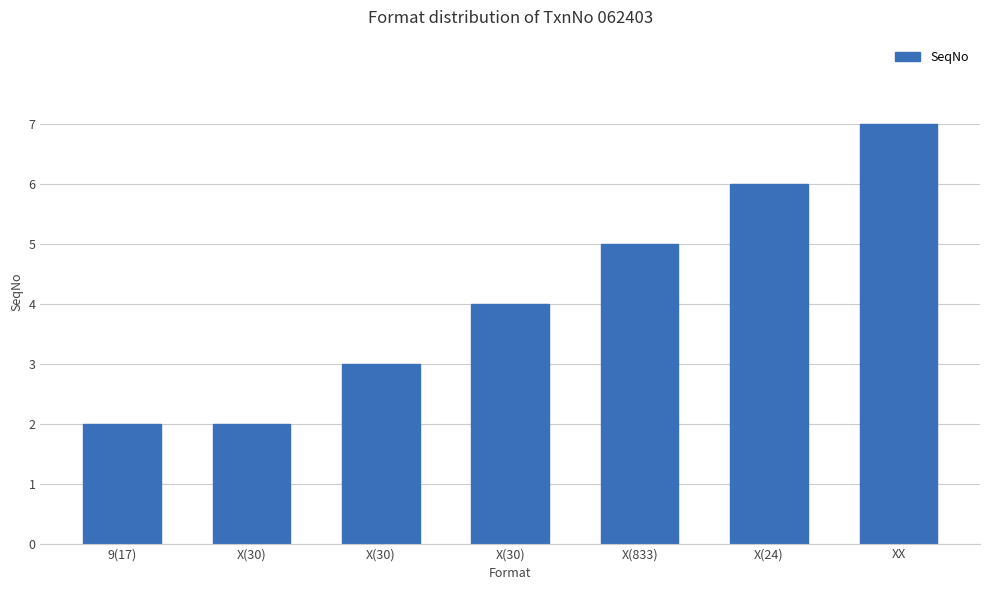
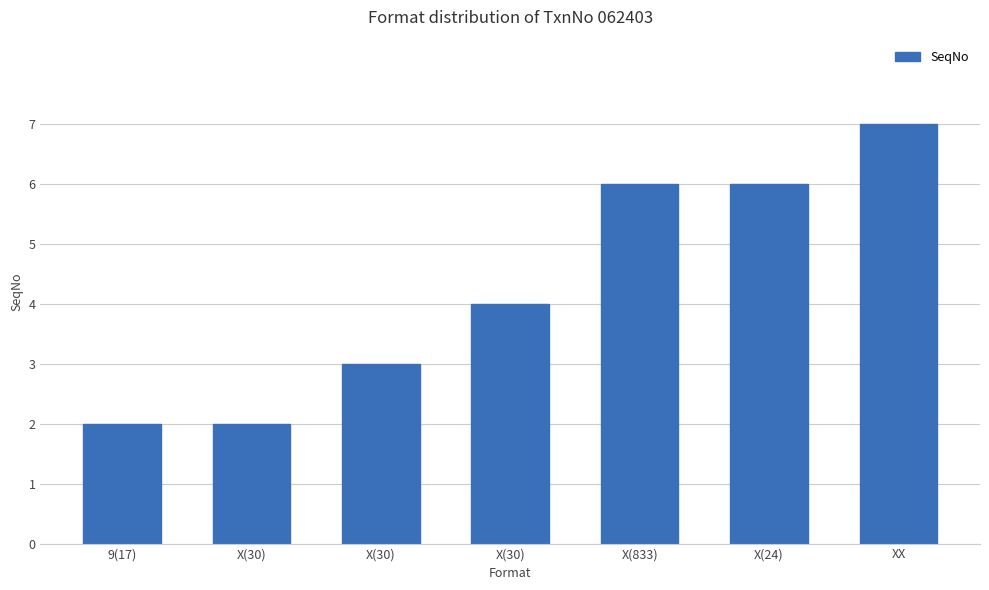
X(833): 5 -> 6
